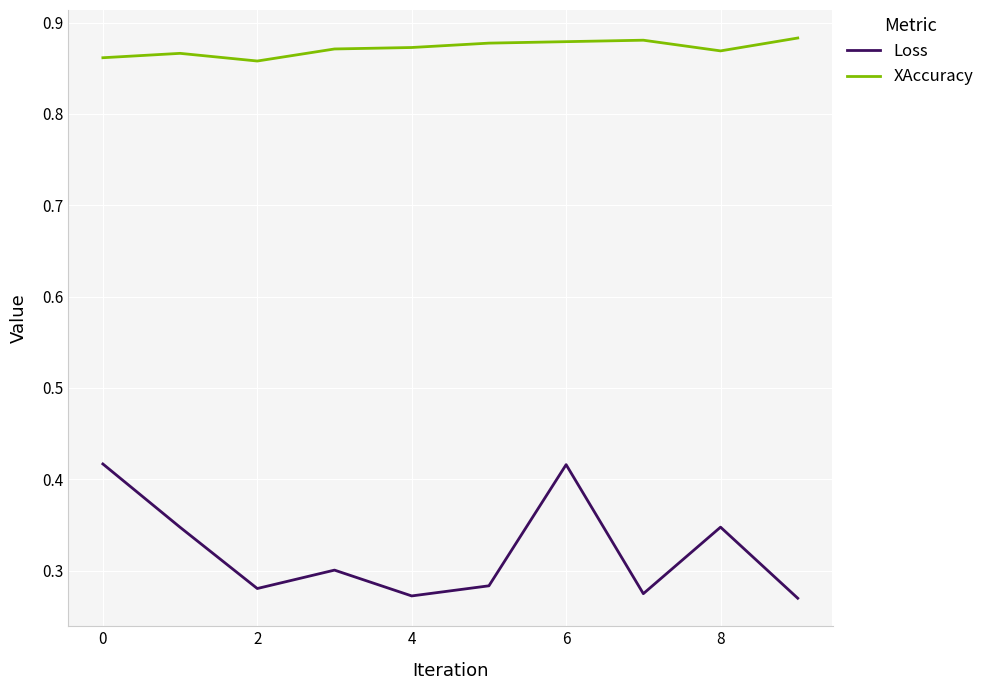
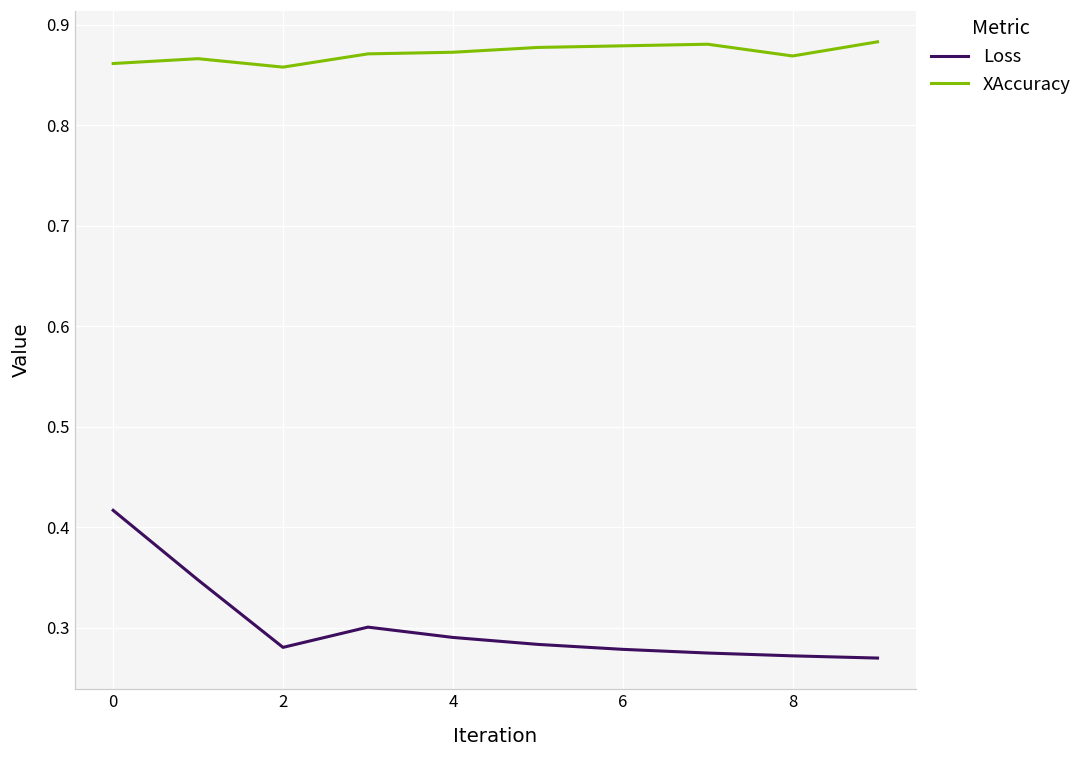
Loss, 4: 0.27 -> 0.29
Loss, 6: 0.42 -> 0.28
Loss, 8: 0.35 -> 0.27
